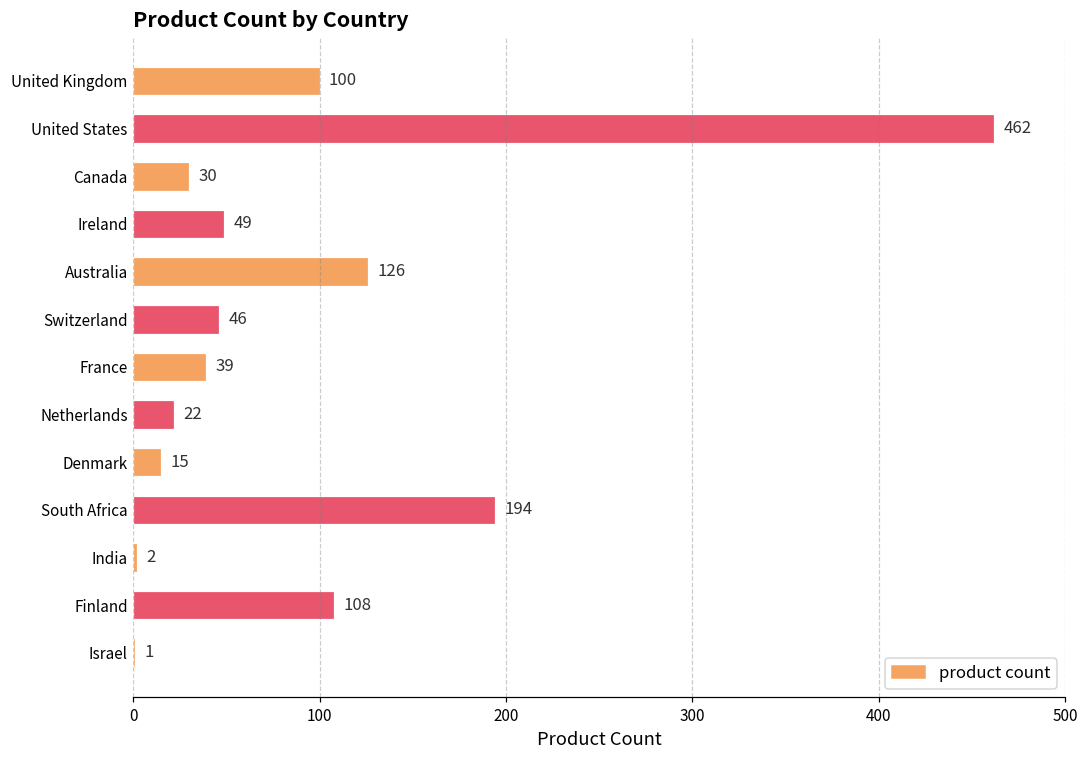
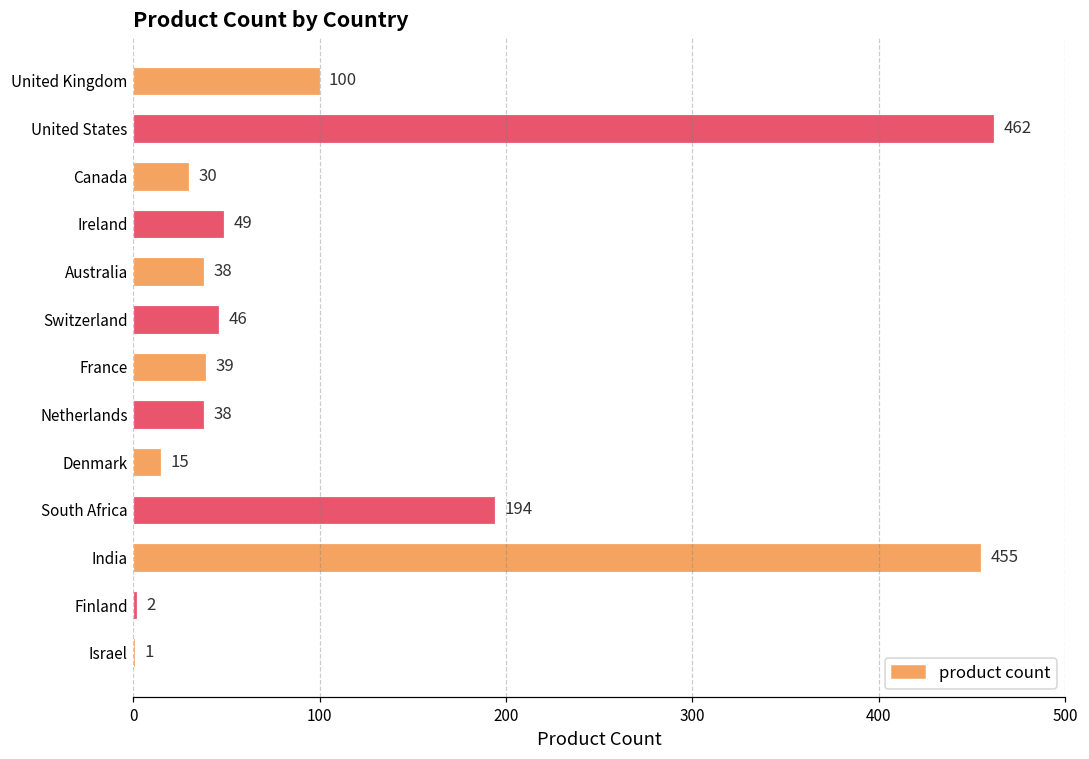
Australia: 126 -> 38
Netherlands: 22 -> 38
India: 2 -> 455
Finland: 108 -> 2
